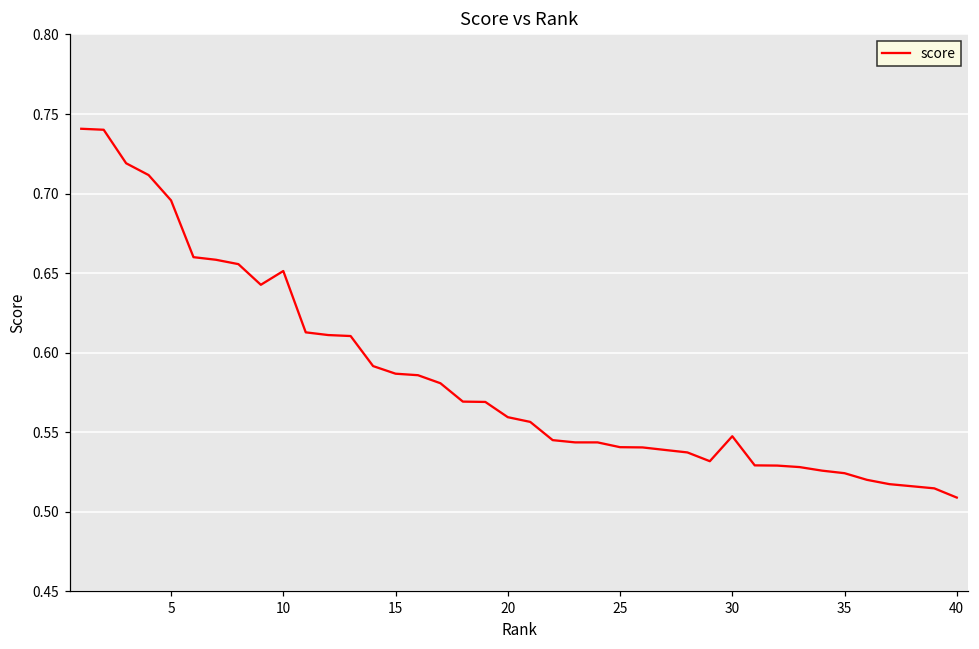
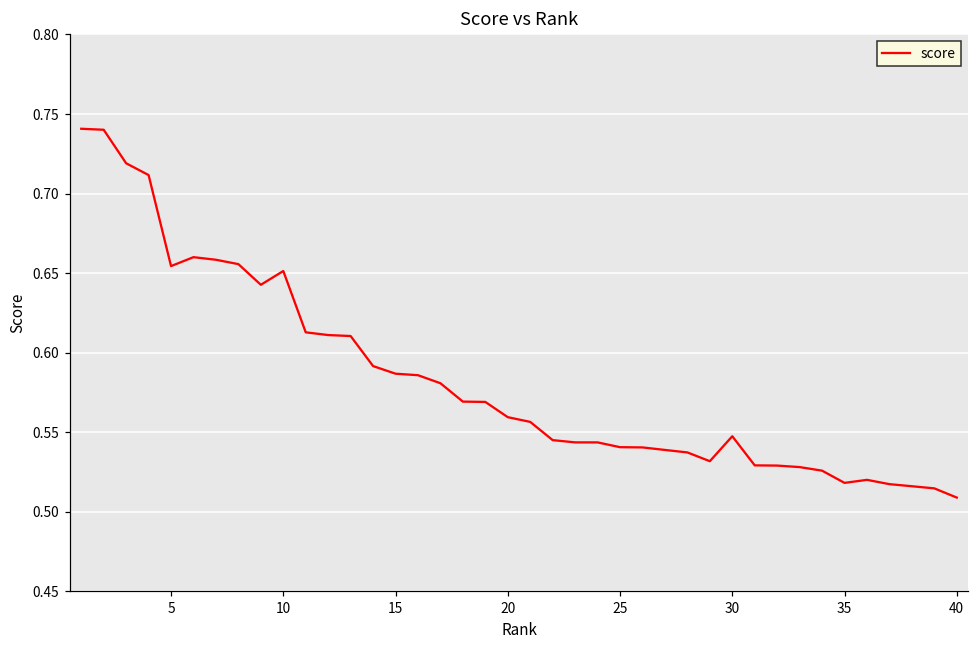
5: 0.696 -> 0.654
35: 0.524 -> 0.518
